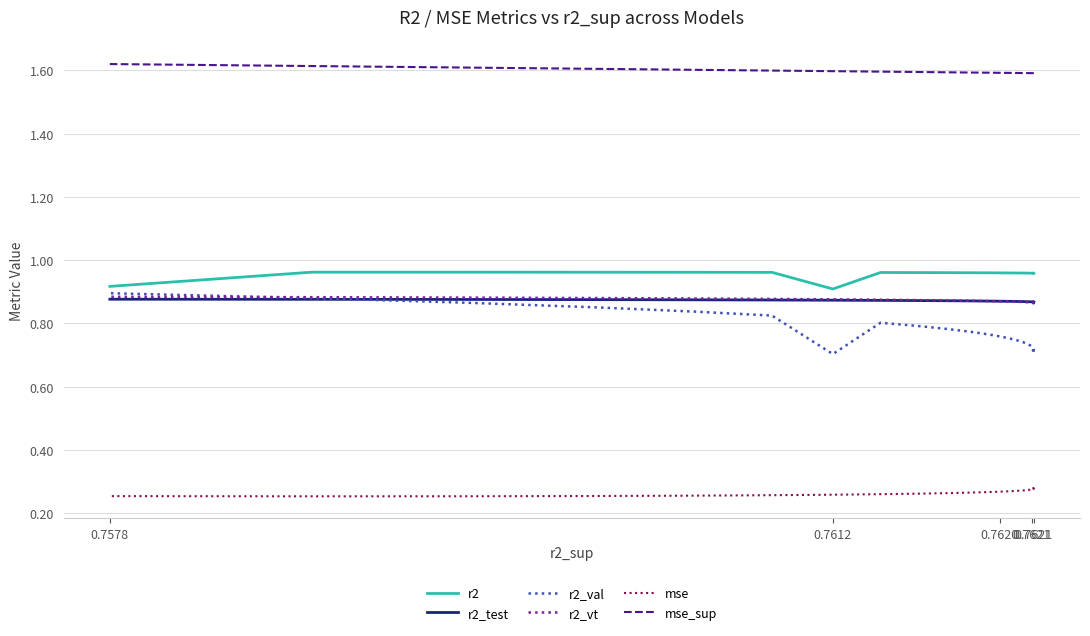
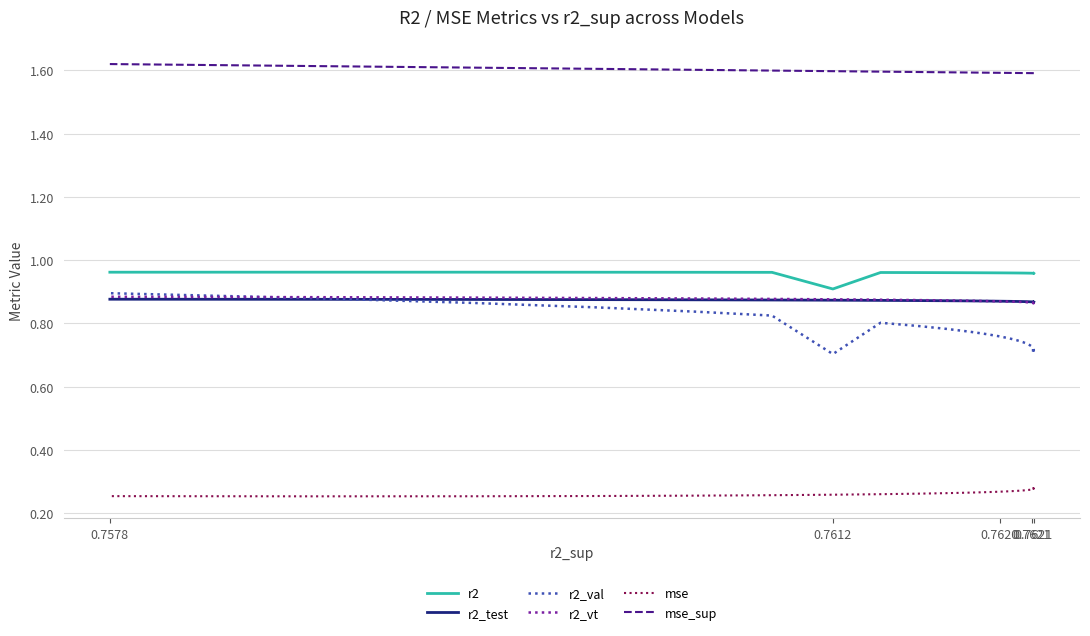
r2, 0.7578: 0.92 -> 0.96
